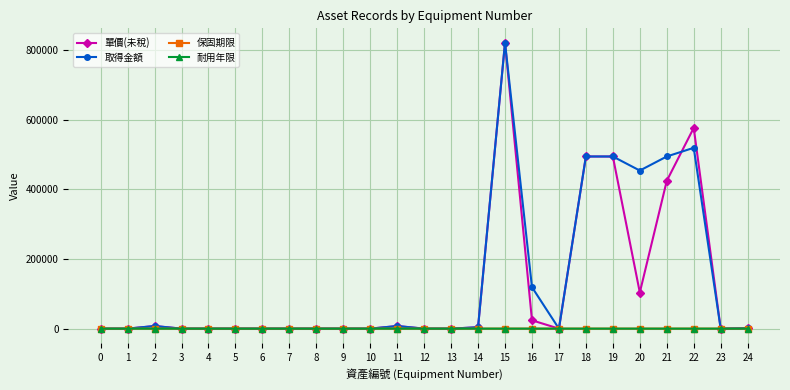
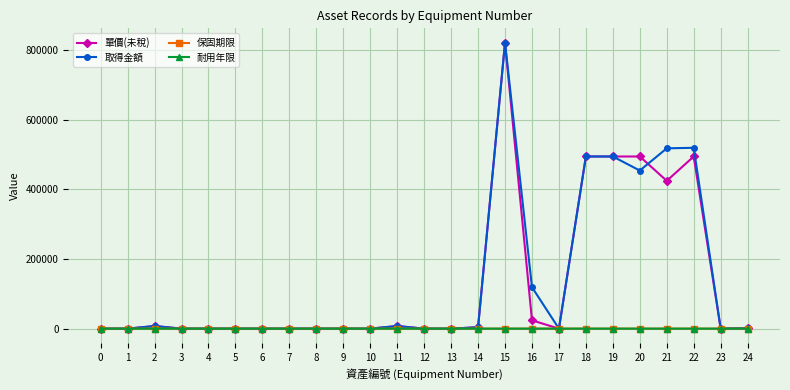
單價(未稅), 20: 100000 -> 490000
取得金額, 21: 490000 -> 520000
單價(未稅), 22: 580000 -> 490000
